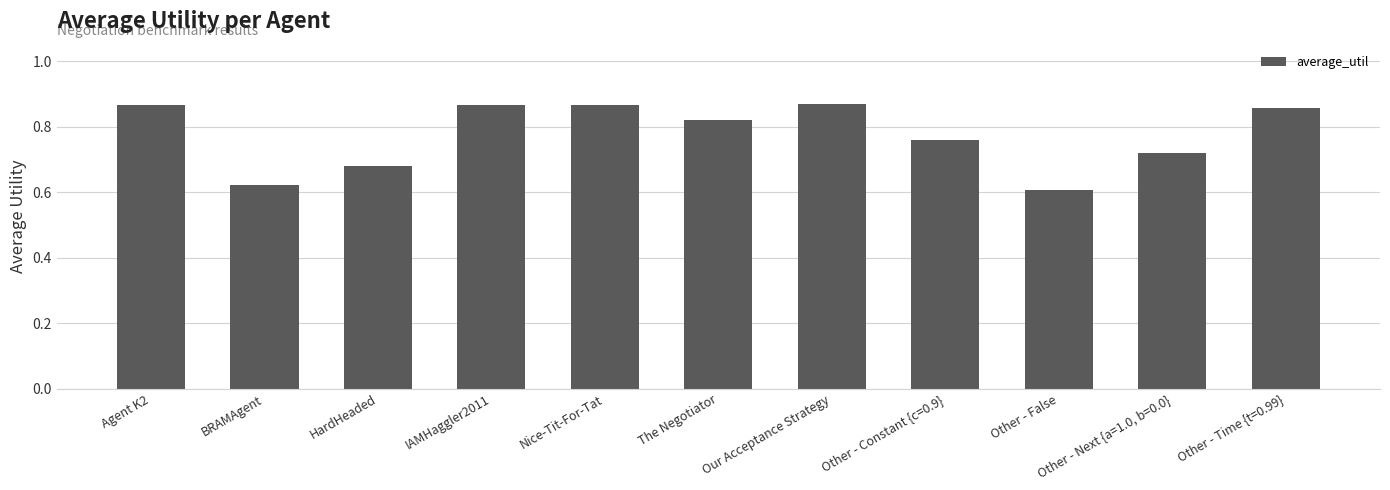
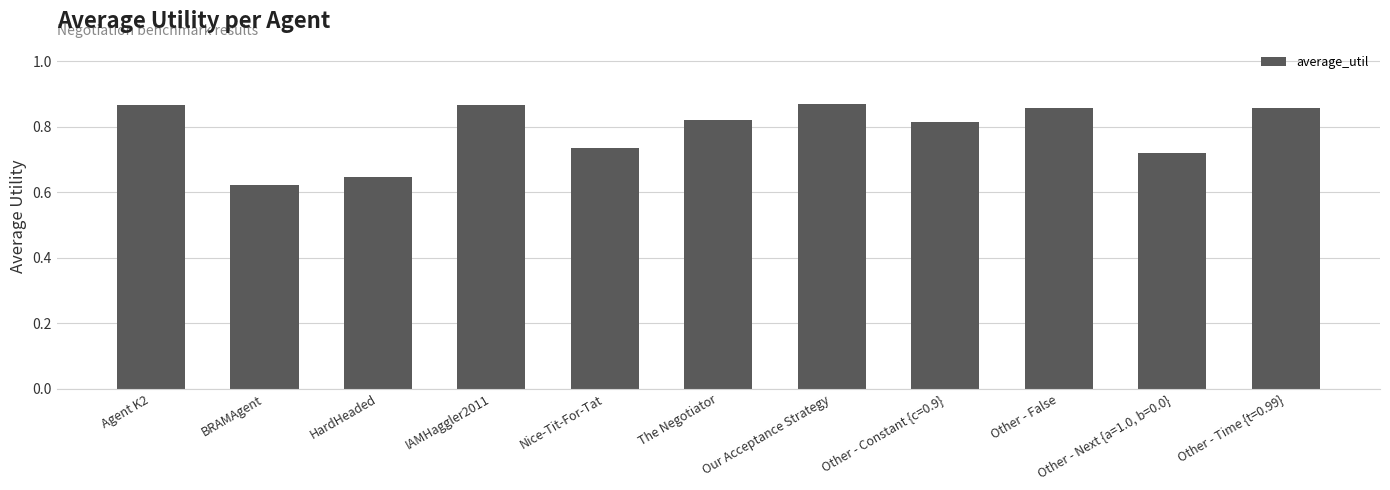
HardHeaded: 0.68 -> 0.64
Nice-Tit-For-Tat: 0.87 -> 0.73
Other - Constant {c=0.9}: 0.76 -> 0.81
Other - False: 0.61 -> 0.86
